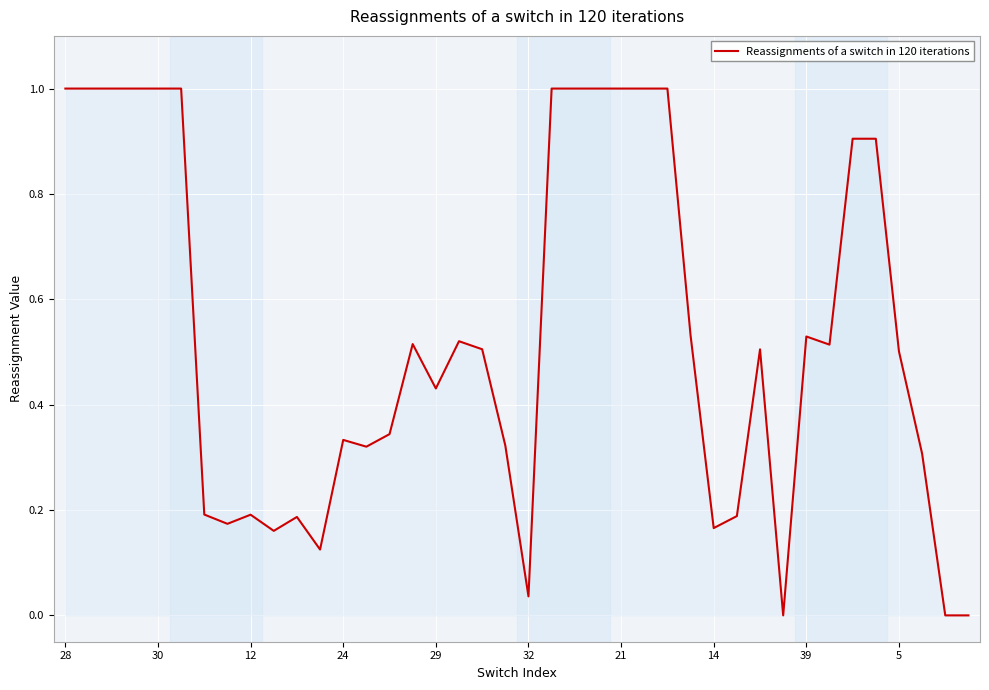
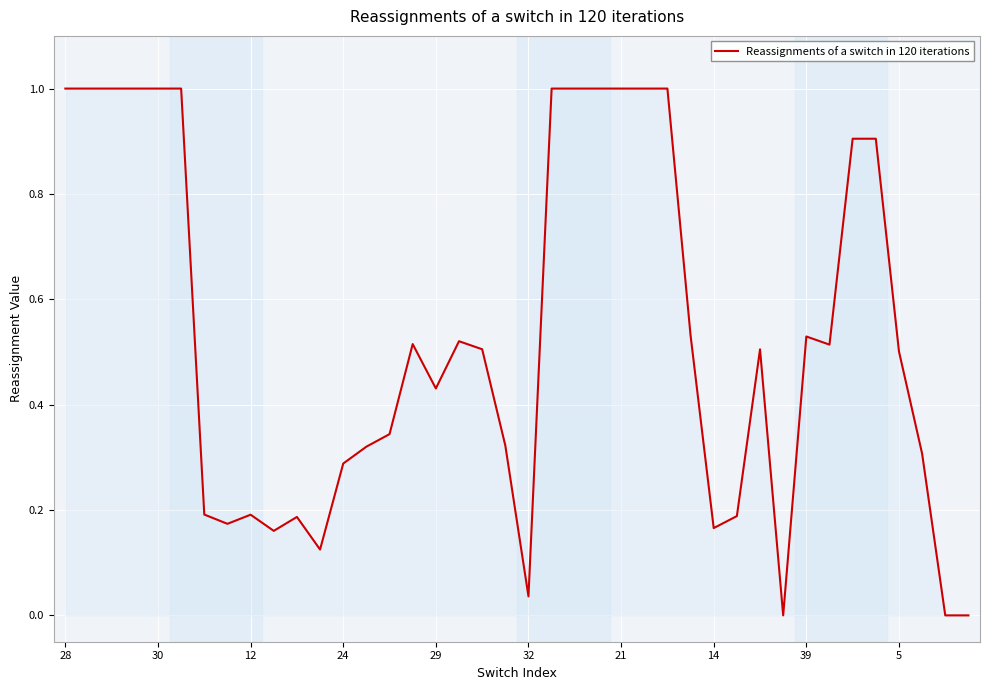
24: 0.33 -> 0.29
